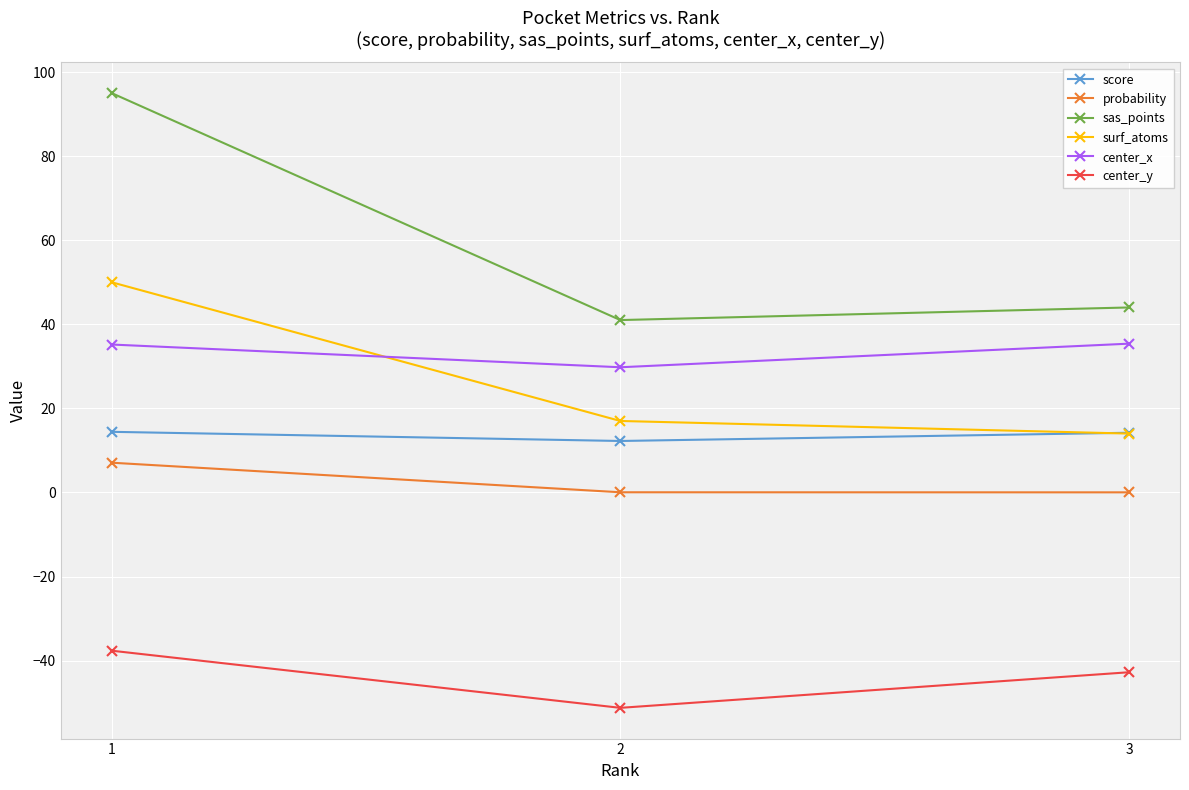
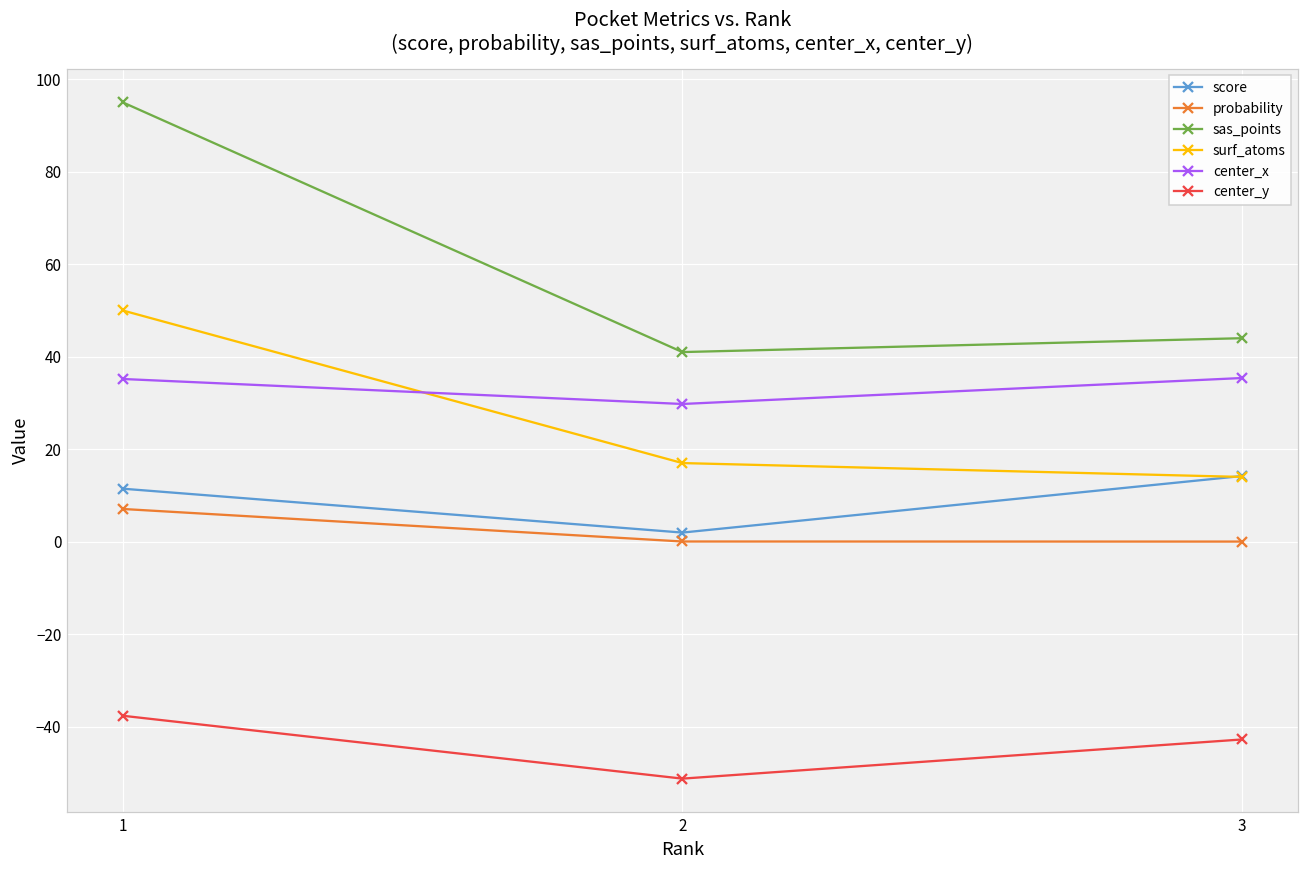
score, 1: 14 -> 11
score, 2: 12 -> 2
